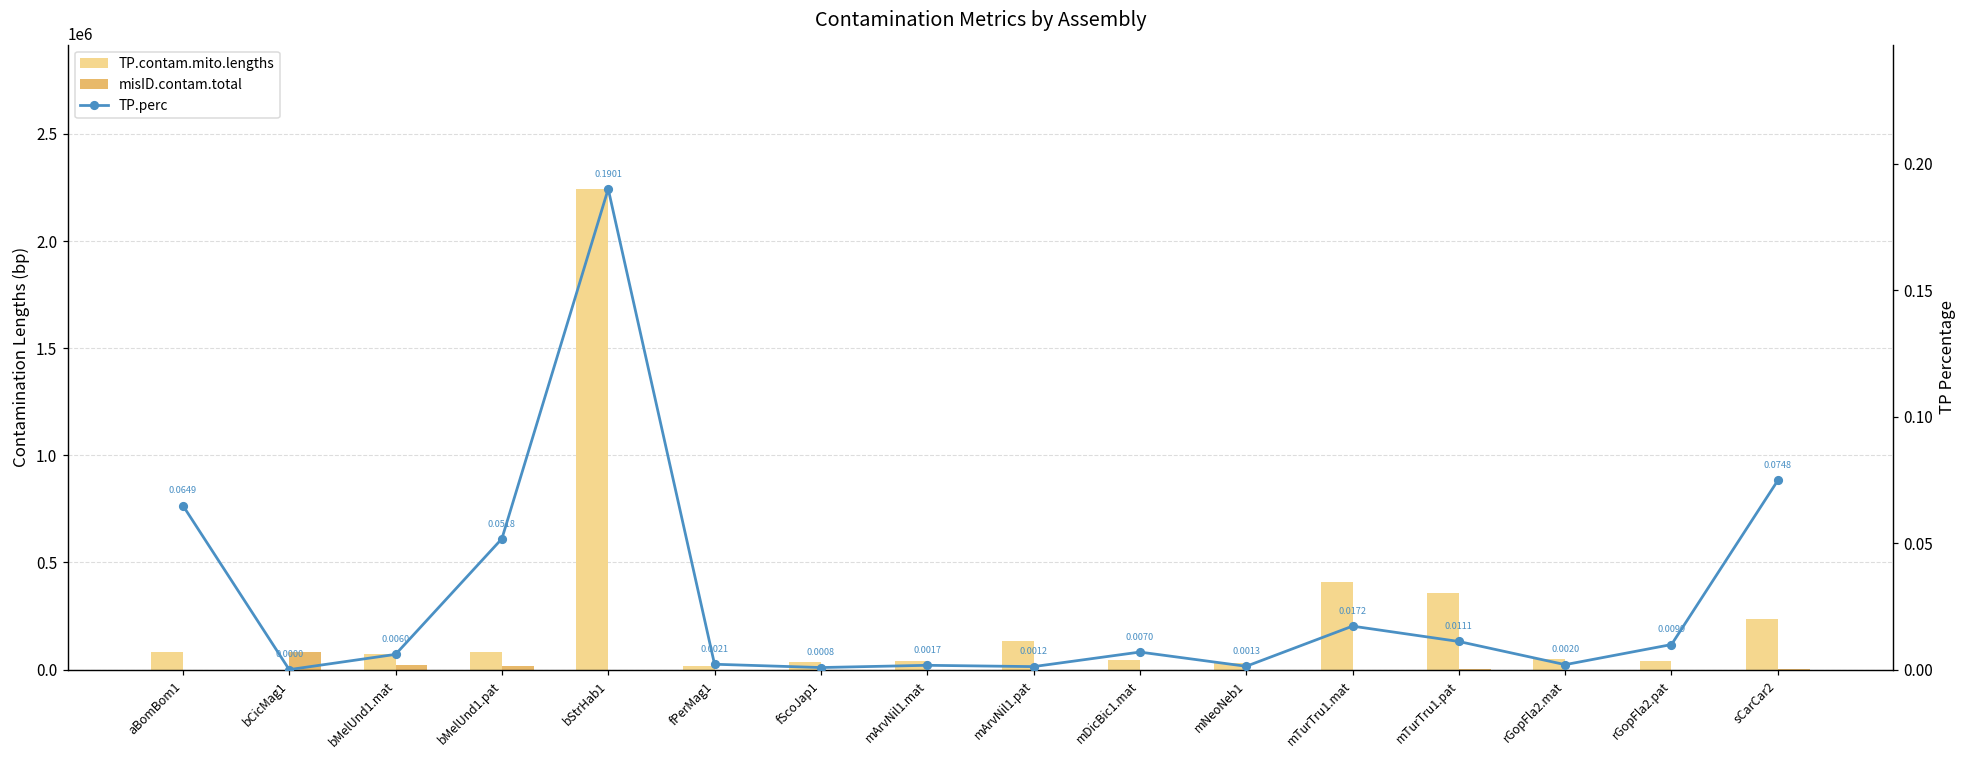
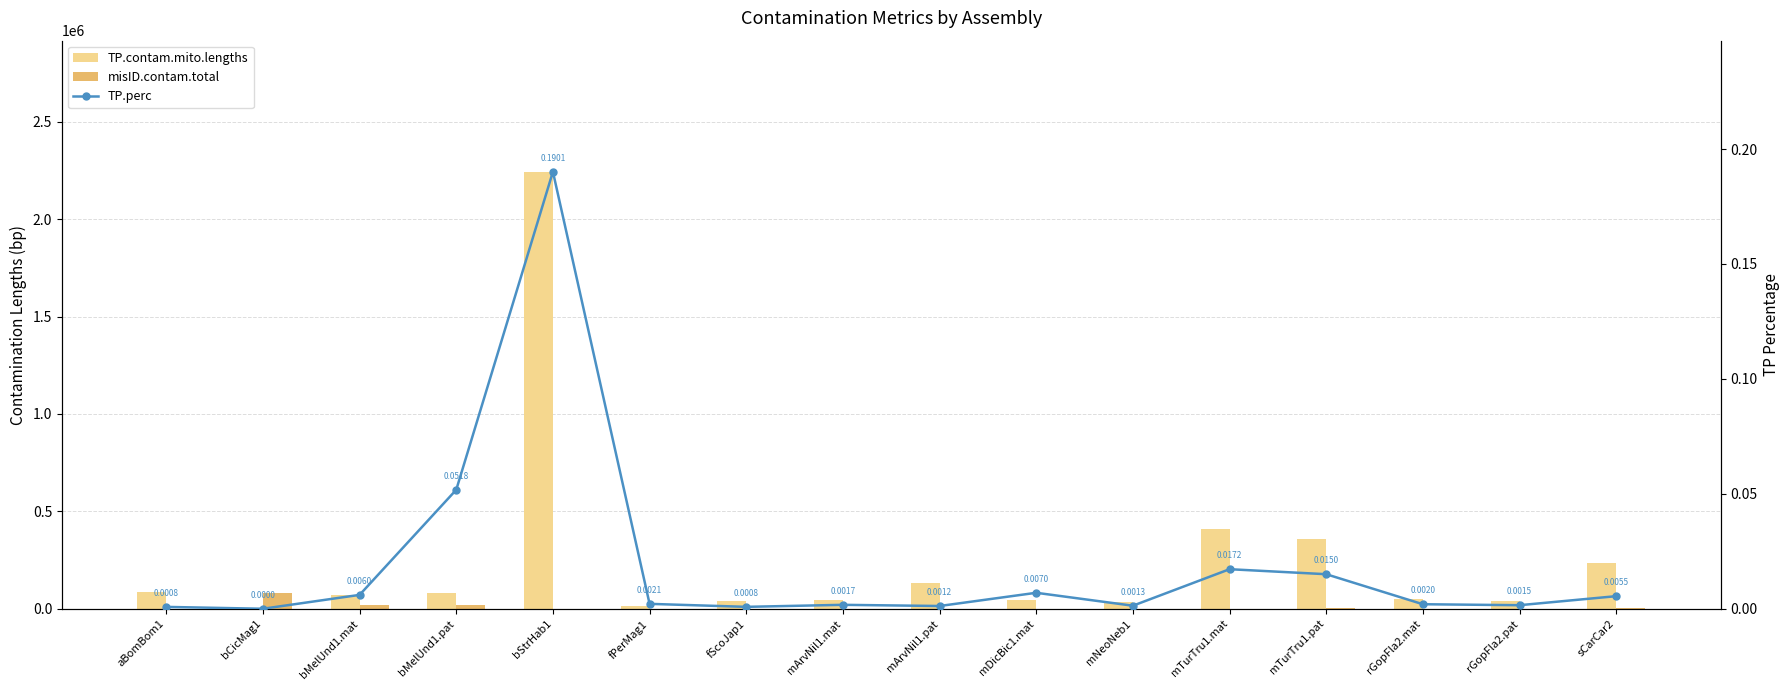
TP.perc, aBomBom1: 0.0649 -> 0.0008
TP.perc, mTurTru1.pat: 0.0111 -> 0.0150
TP.perc, rGopFla2.pat: 0.0099 -> 0.0015
TP.perc, sCarCar2: 0.0748 -> 0.0055
